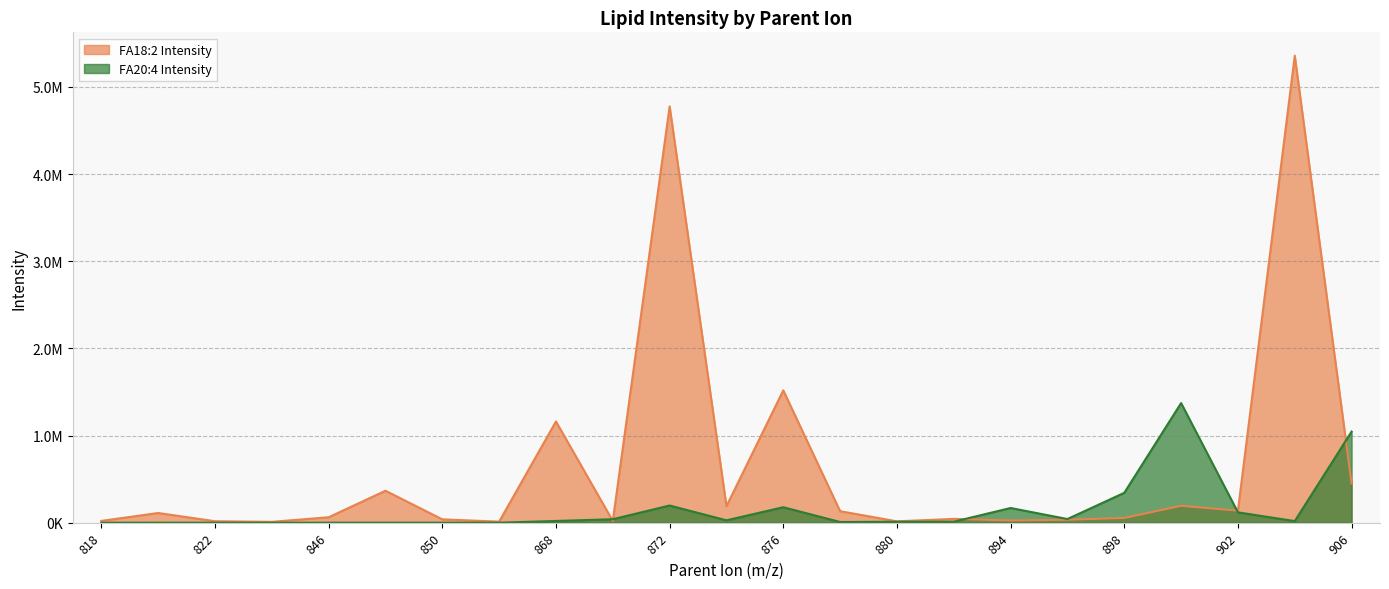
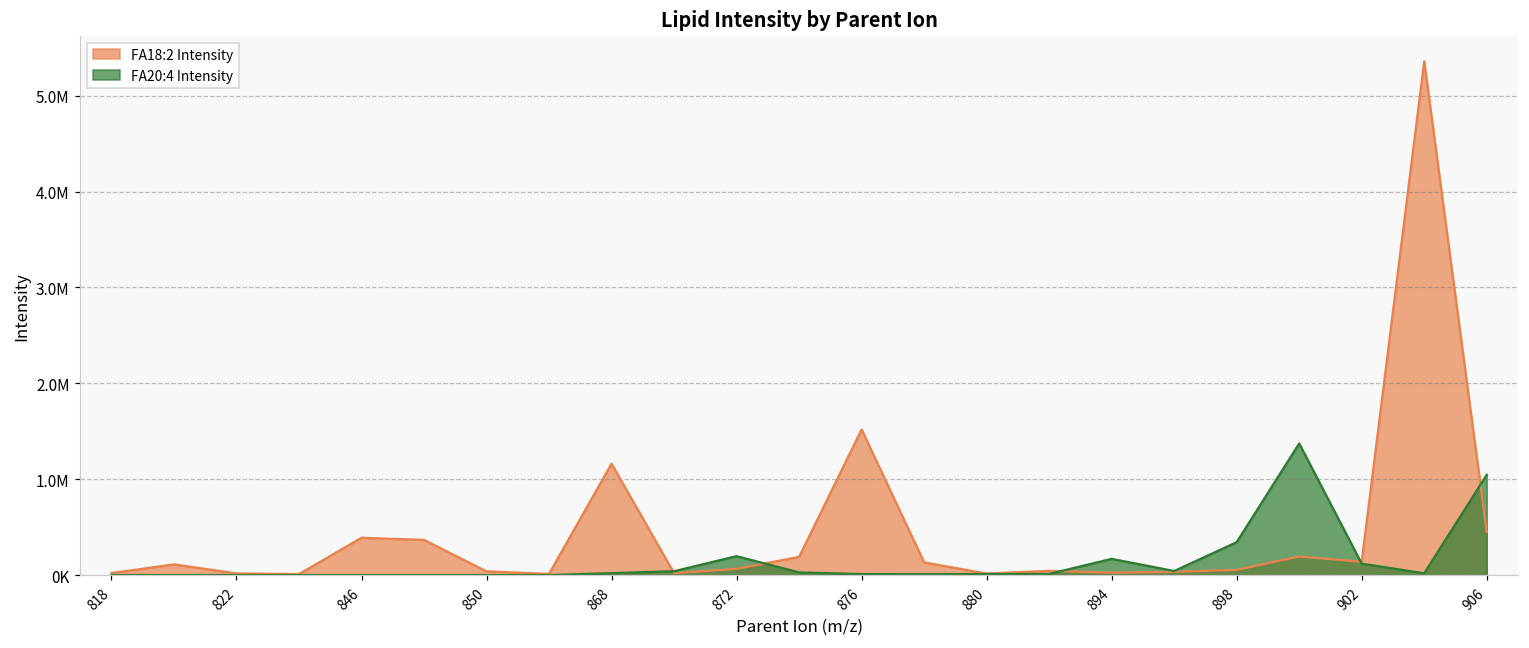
FA18:2 Intensity, 846: 100000 -> 400000
FA18:2 Intensity, 872: 4800000 -> 100000
FA20:4 Intensity, 876: 200000 -> 0
